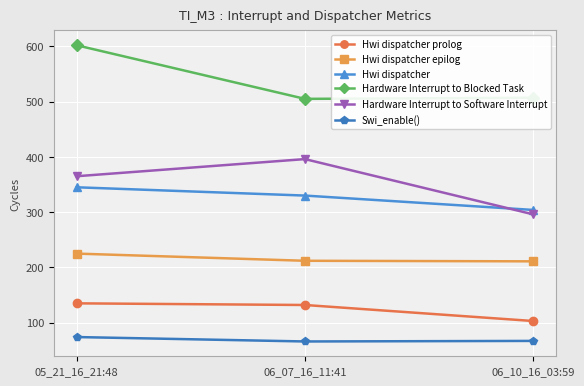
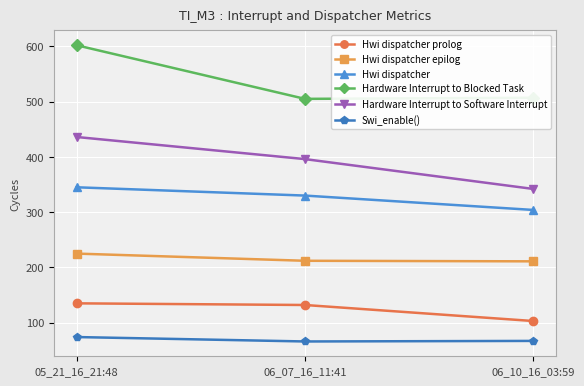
Hardware Interrupt to Software Interrupt, 05_21_16_21:48: 370 -> 440
Hardware Interrupt to Software Interrupt, 06_10_16_03:59: 300 -> 340
